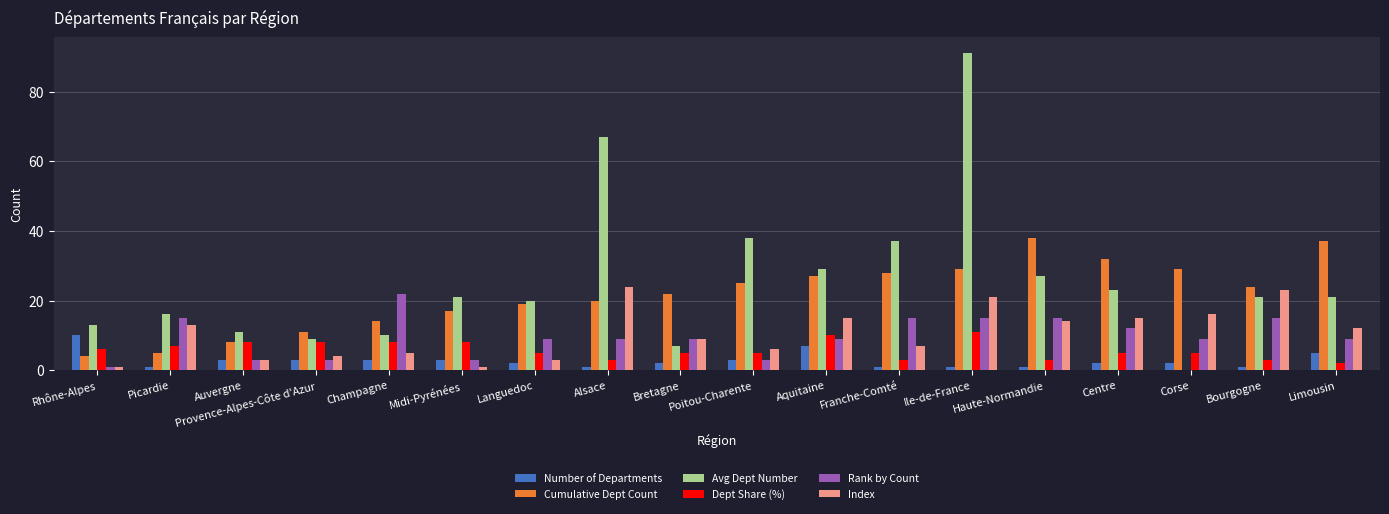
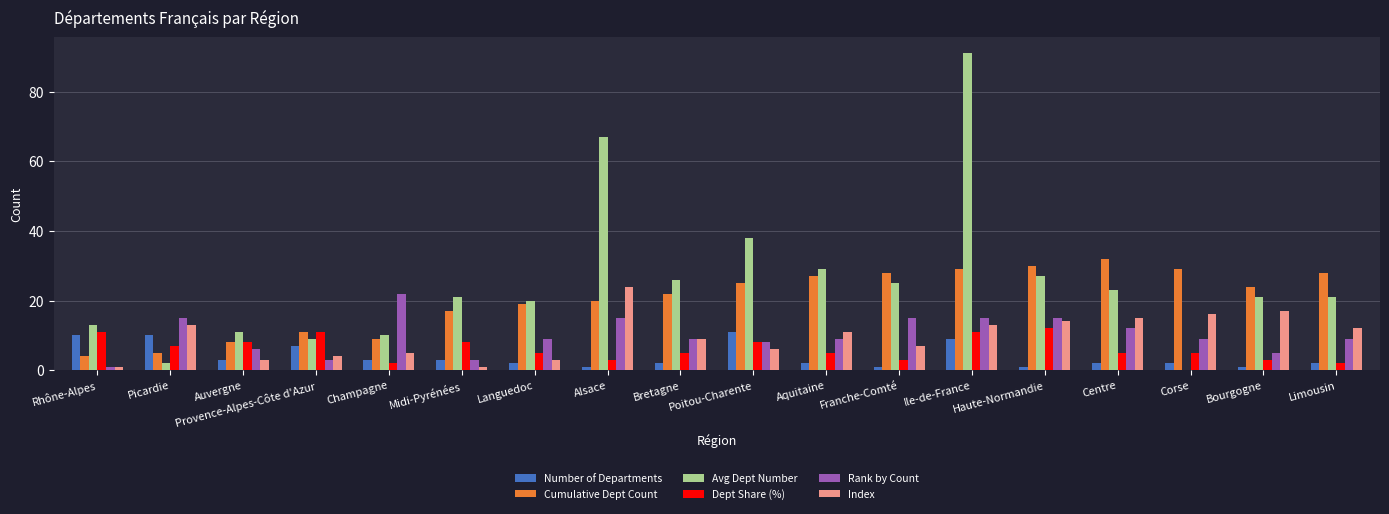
Dept Share (%), Rhône-Alpes: 6 -> 11
Number of Departments, Picardie: 1 -> 10
Avg Dept Number, Picardie: 16 -> 2
Rank by Count, Auvergne: 3 -> 6
Number of Departments, Provence-Alpes-Côte d'Azur: 3 -> 7
Dept Share (%), Provence-Alpes-Côte d'Azur: 8 -> 11
Cumulative Dept Count, Champagne: 14 -> 9
Dept Share (%), Champagne: 8 -> 2
Rank by Count, Alsace: 9 -> 15
Avg Dept Number, Bretagne: 7 -> 26
Number of Departments, Poitou-Charente: 3 -> 11
Dept Share (%), Poitou-Charente: 5 -> 8
Rank by Count, Poitou-Charente: 3 -> 8
Number of Departments, Aquitaine: 7 -> 2
Dept Share (%), Aquitaine: 10 -> 5
Index, Aquitaine: 15 -> 11
Avg Dept Number, Franche-Comté: 37 -> 25
Number of Departments, Ile-de-France: 1 -> 9
Index, Ile-de-France: 21 -> 13
Cumulative Dept Count, Haute-Normandie: 38 -> 30
Dept Share (%), Haute-Normandie: 3 -> 12
Rank by Count, Bourgogne: 15 -> 5
Index, Bourgogne: 23 -> 17
Number of Departments, Limousin: 5 -> 2
Cumulative Dept Count, Limousin: 37 -> 28
